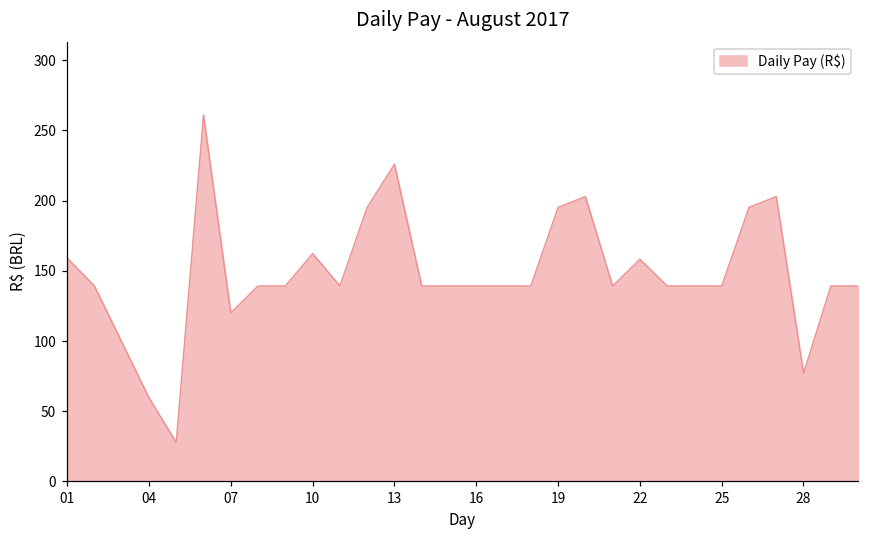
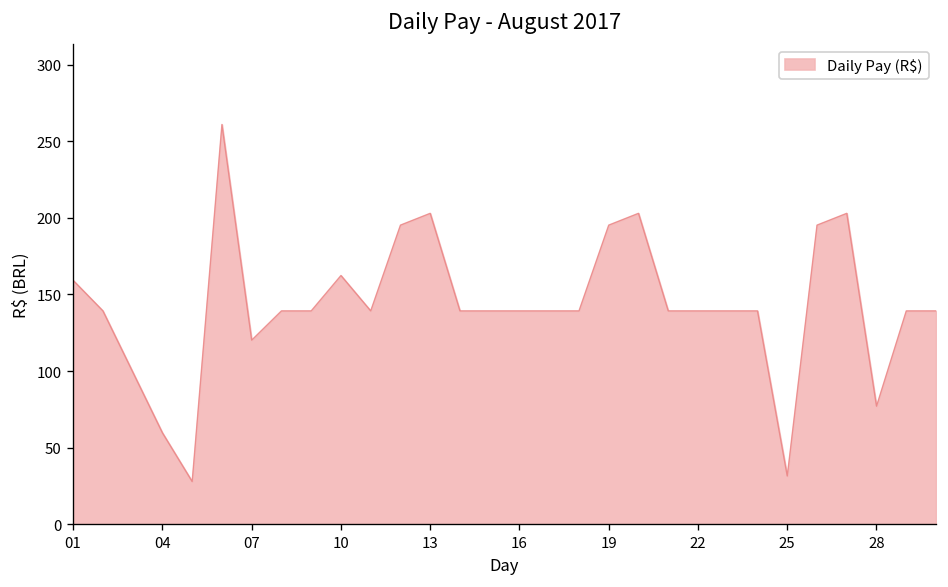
13: 226 -> 203
22: 158 -> 139
25: 139 -> 32
